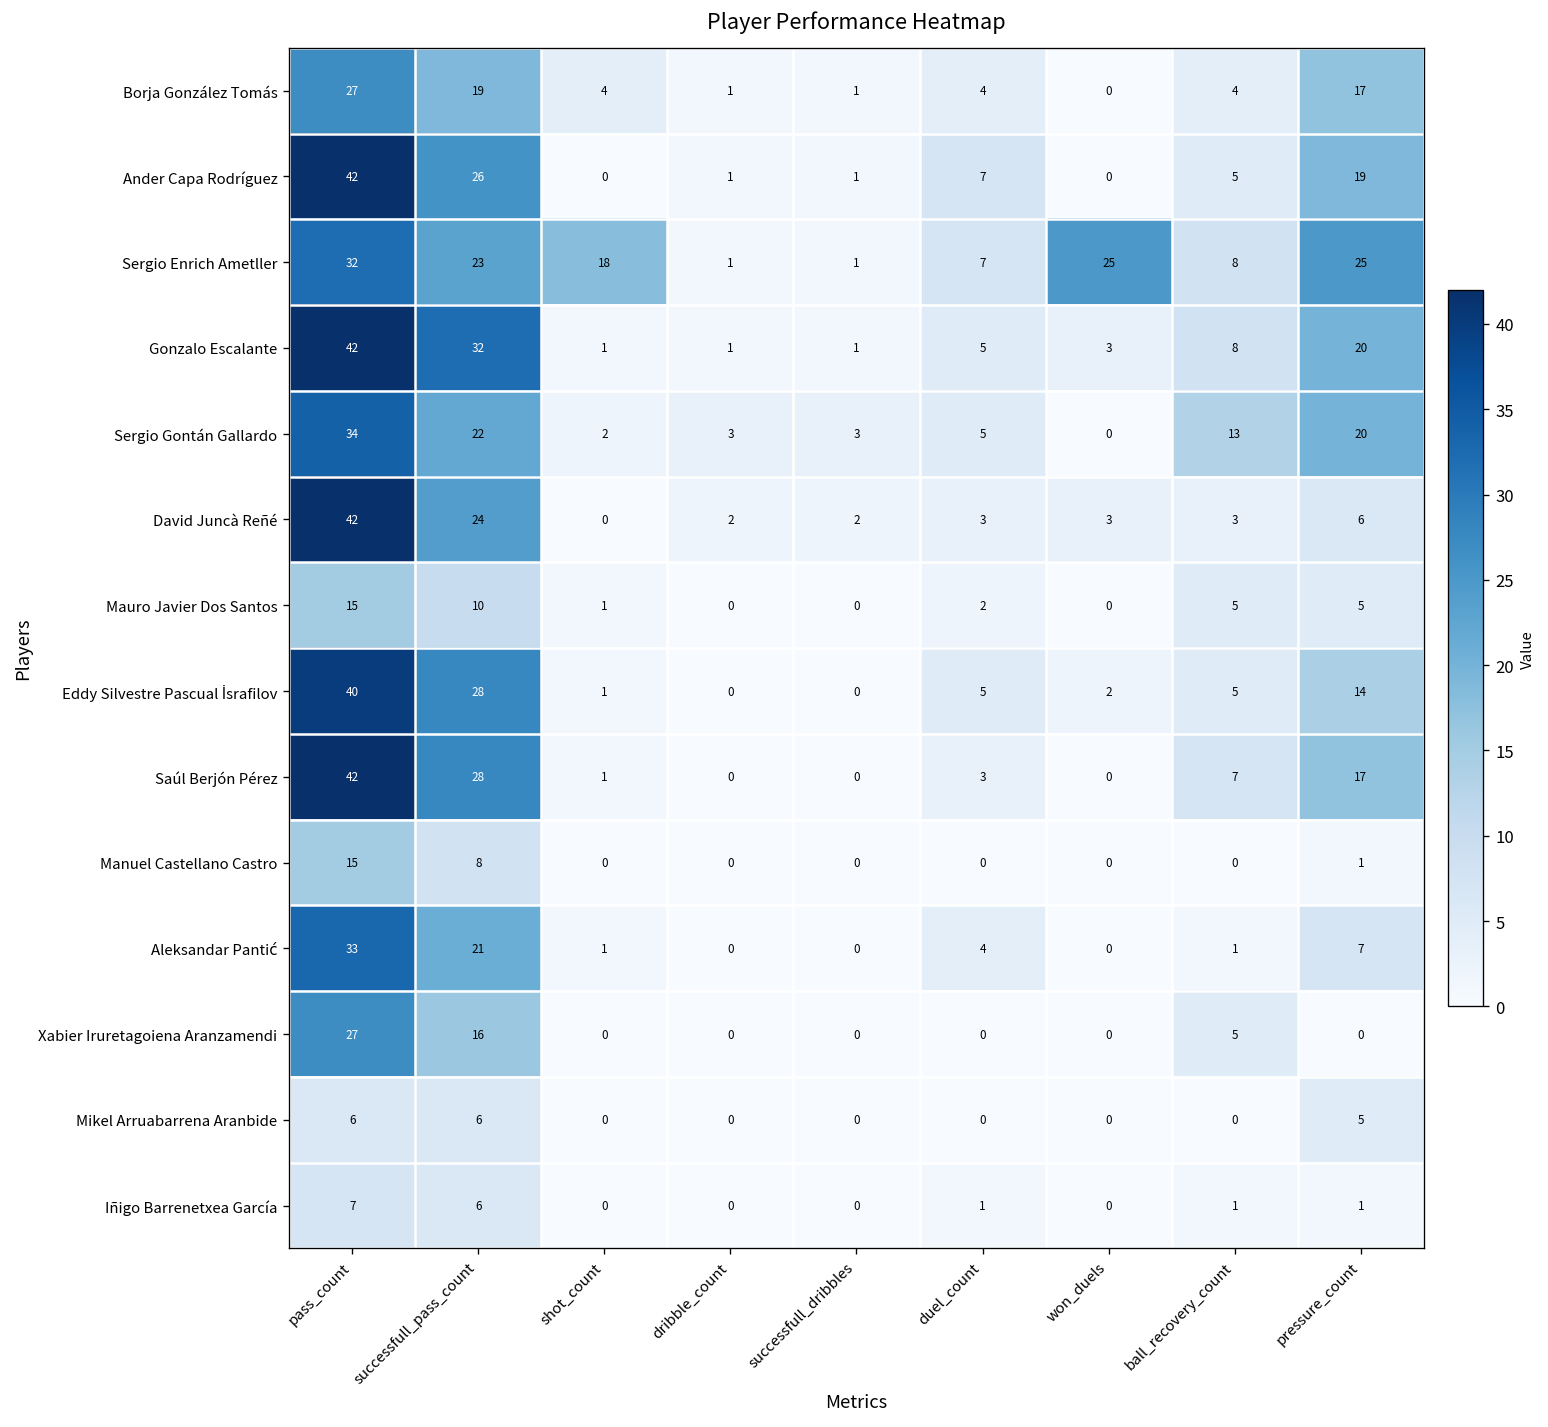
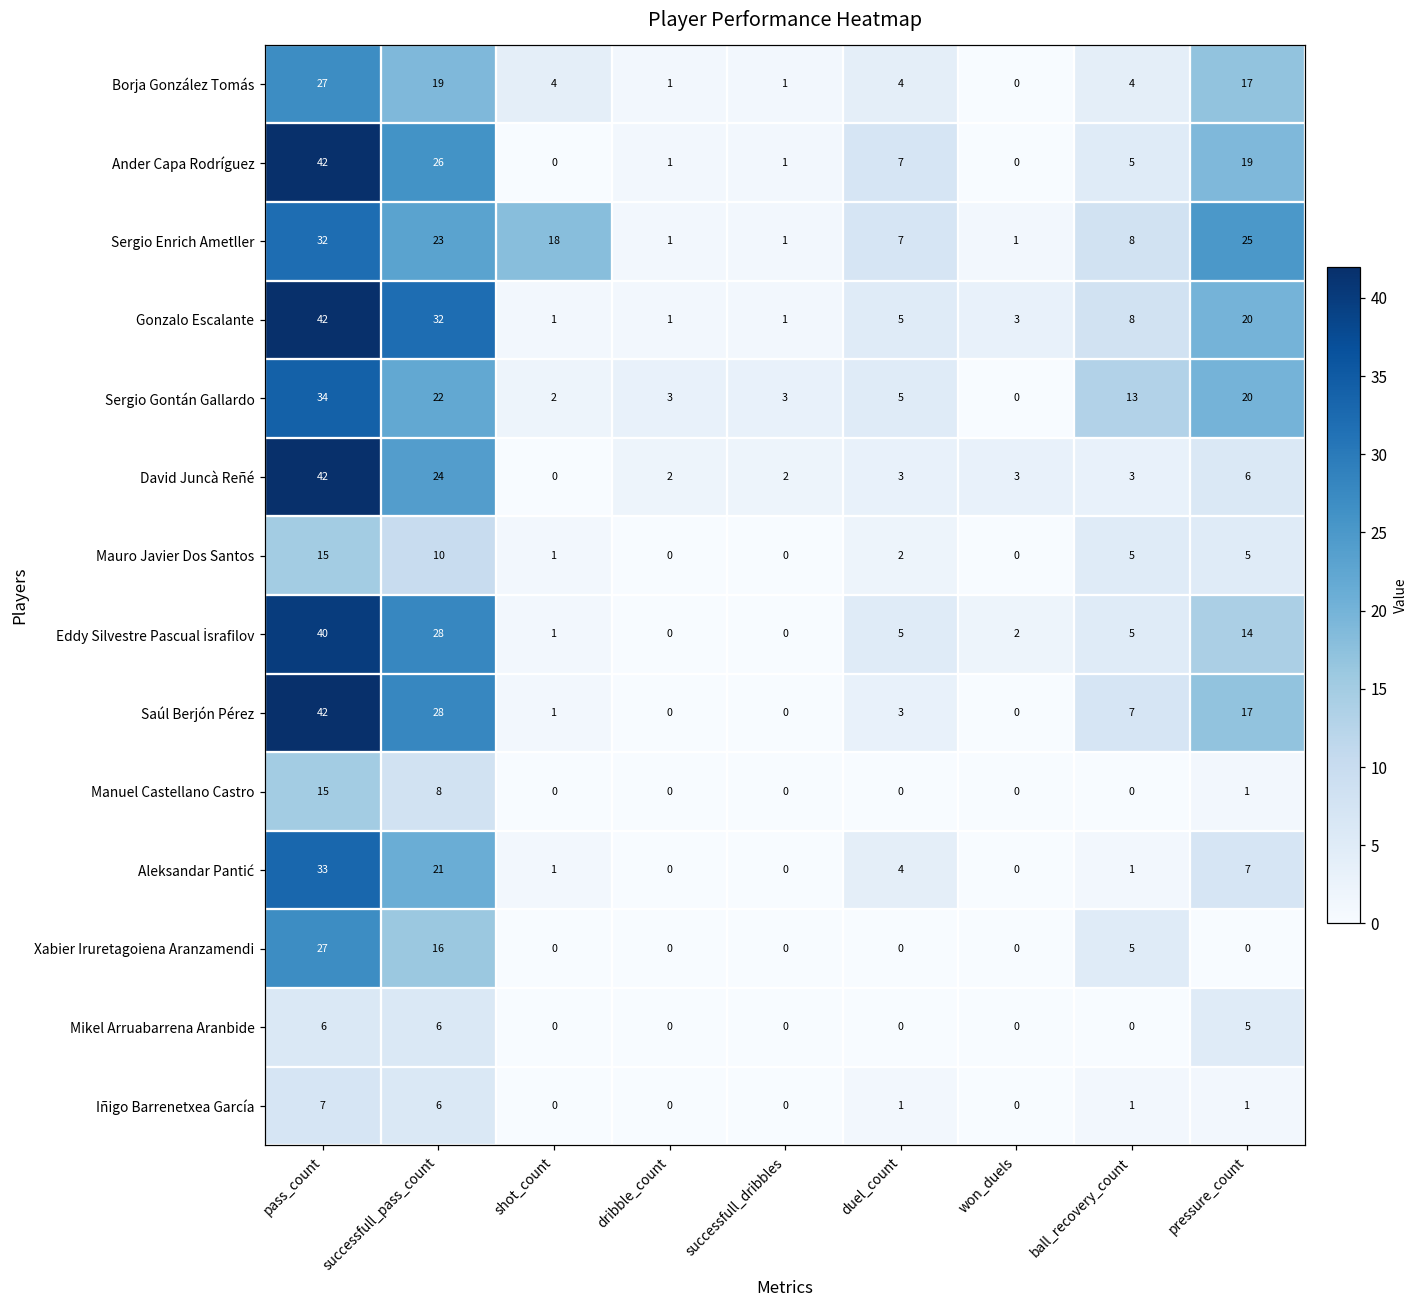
Sergio Enrich Ametller, won_duels: 25 -> 1
